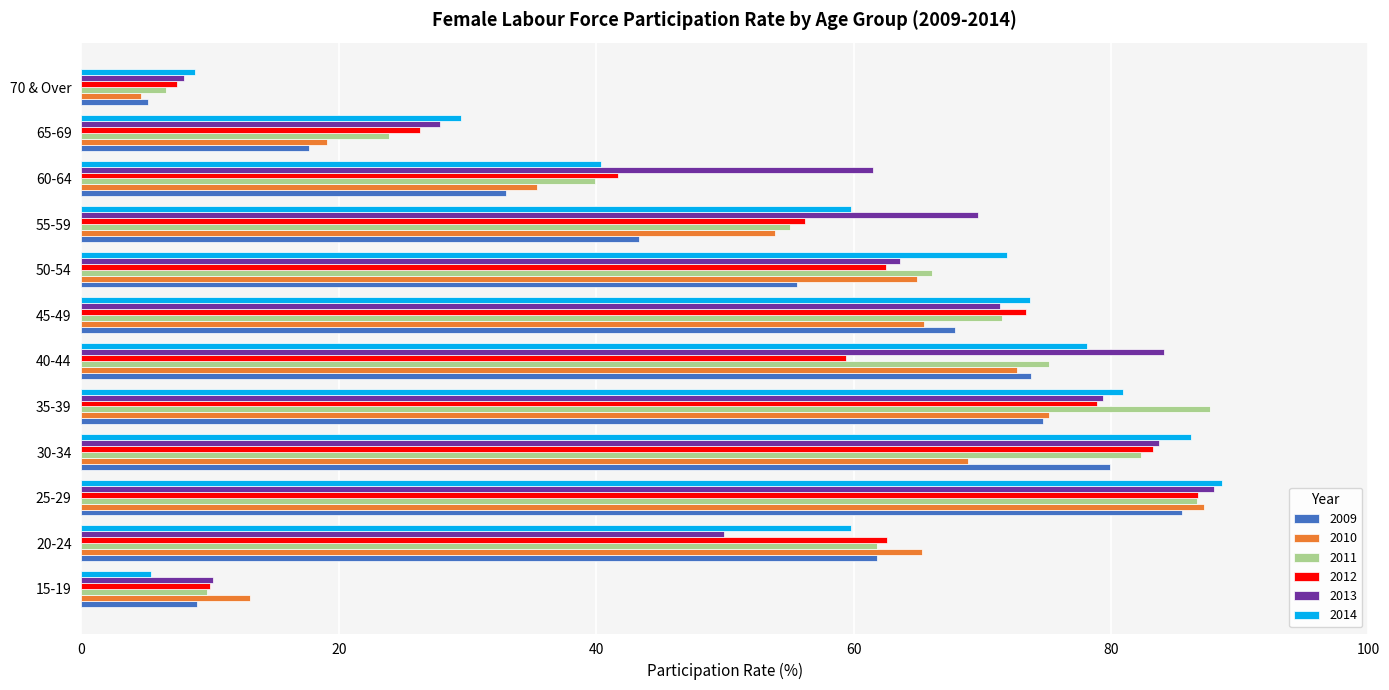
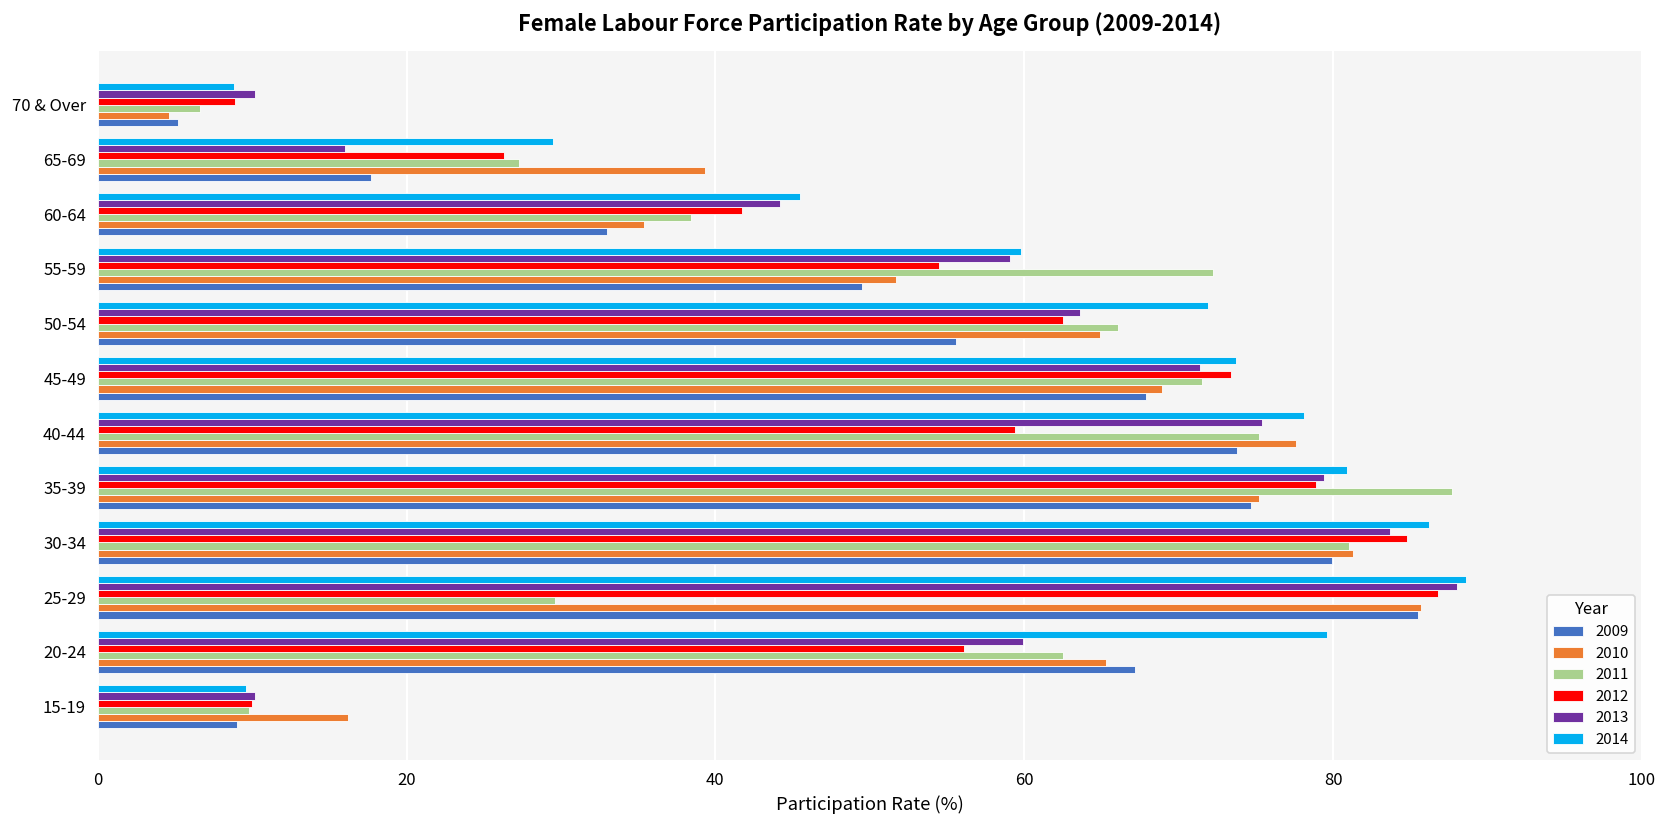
2013, 70 & Over: 8.0 -> 10.2
2012, 70 & Over: 7.4 -> 8.9
2013, 65-69: 27.9 -> 16.0
2011, 65-69: 23.9 -> 27.3
2010, 65-69: 19.1 -> 39.3
2014, 60-64: 40.4 -> 45.5
2013, 60-64: 61.5 -> 44.2
2011, 60-64: 39.9 -> 38.4
2013, 55-59: 69.7 -> 59.1
2012, 55-59: 56.2 -> 54.5
2011, 55-59: 55.1 -> 72.2
2010, 55-59: 53.9 -> 51.7
2009, 55-59: 43.3 -> 49.5
2010, 45-49: 65.5 -> 68.9
2013, 40-44: 84.1 -> 75.4
2010, 40-44: 72.7 -> 77.6
2012, 30-34: 83.3 -> 84.8
2011, 30-34: 82.3 -> 81.0
2010, 30-34: 68.9 -> 81.3
2011, 25-29: 86.7 -> 29.6
2010, 25-29: 87.2 -> 85.7
2014, 20-24: 59.8 -> 79.6
2013, 20-24: 49.9 -> 59.9
2012, 20-24: 62.6 -> 56.1
2011, 20-24: 61.8 -> 62.5
2009, 20-24: 61.8 -> 67.2
2014, 15-19: 5.4 -> 9.6
2010, 15-19: 13.1 -> 16.2
